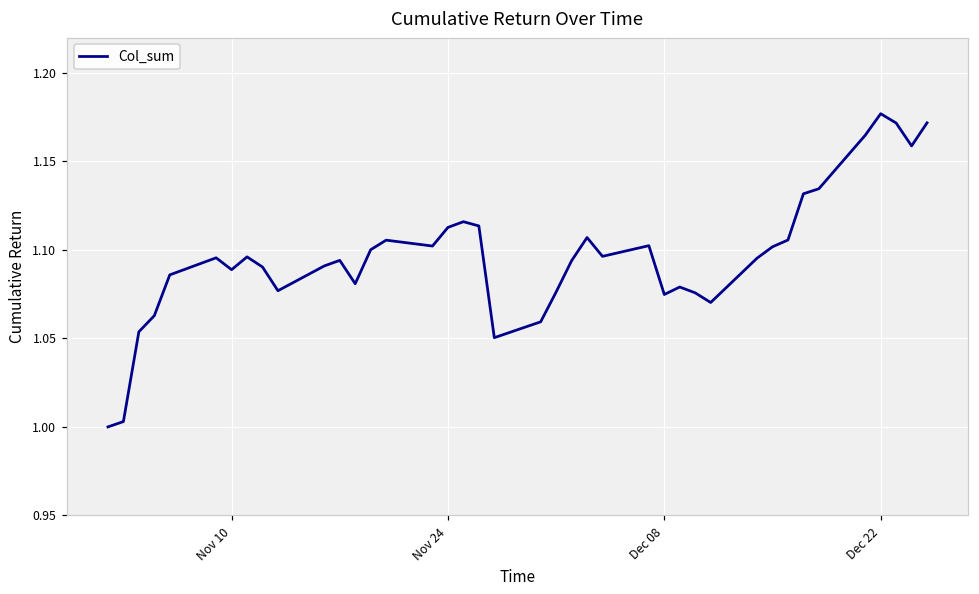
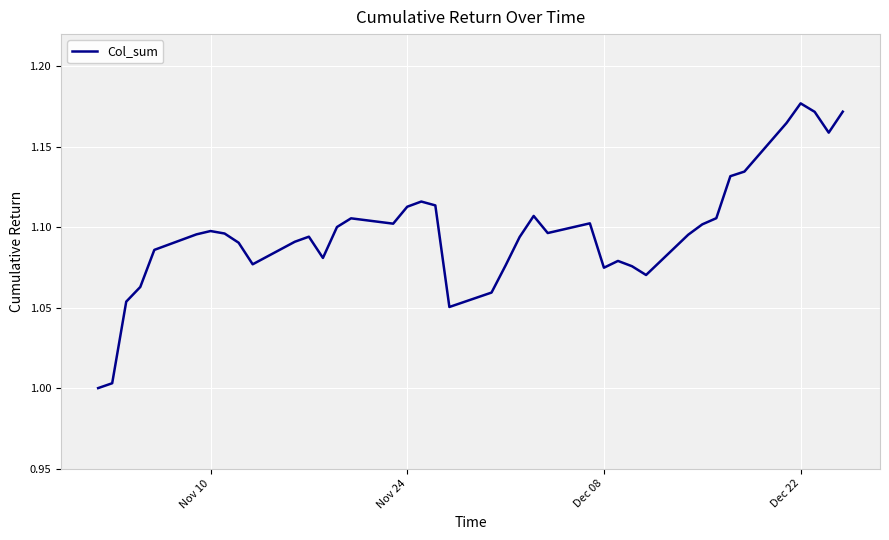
Nov 10: 1.089 -> 1.098
